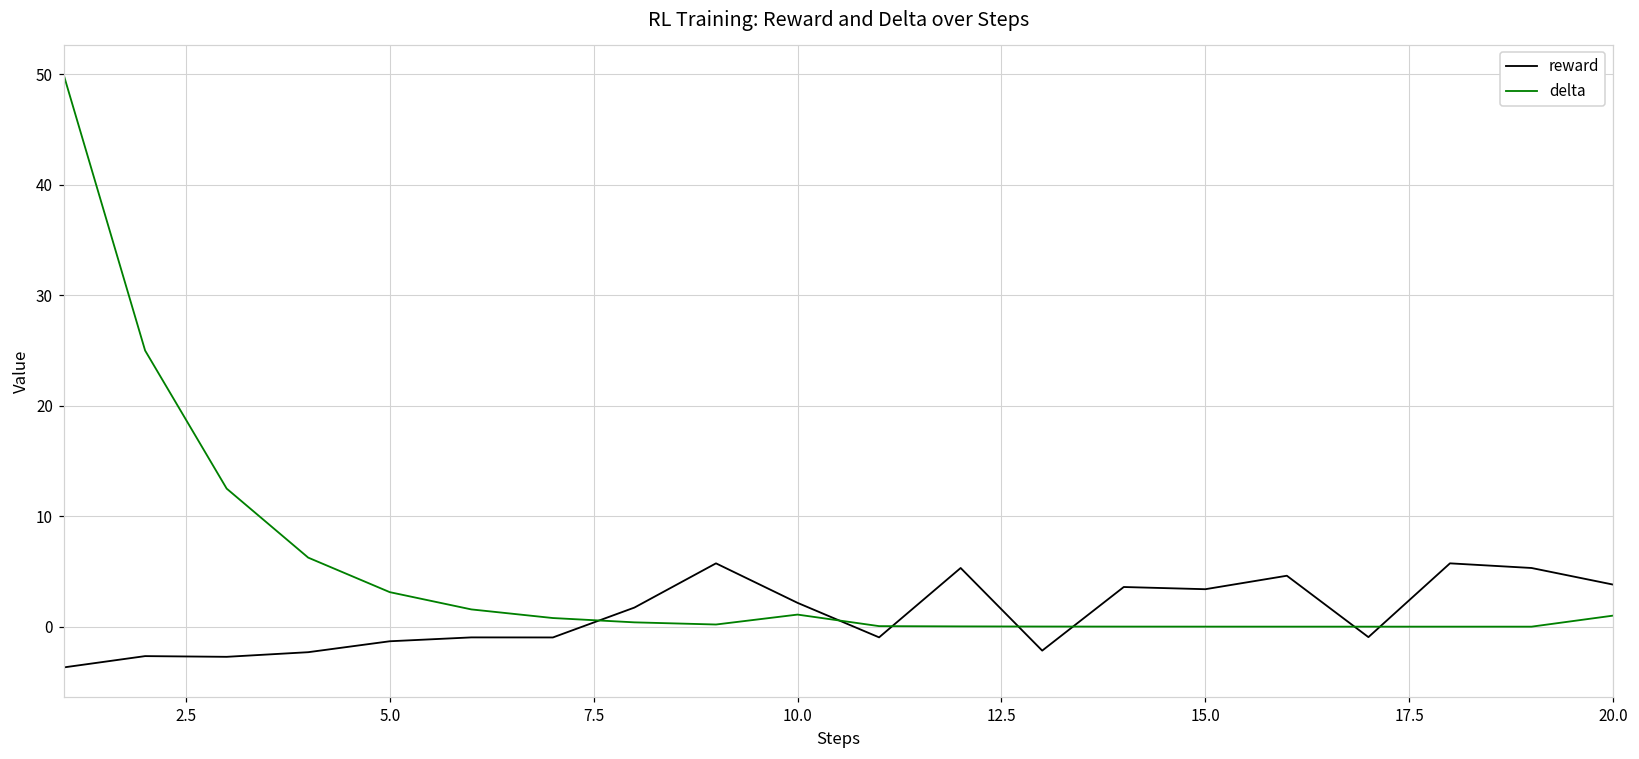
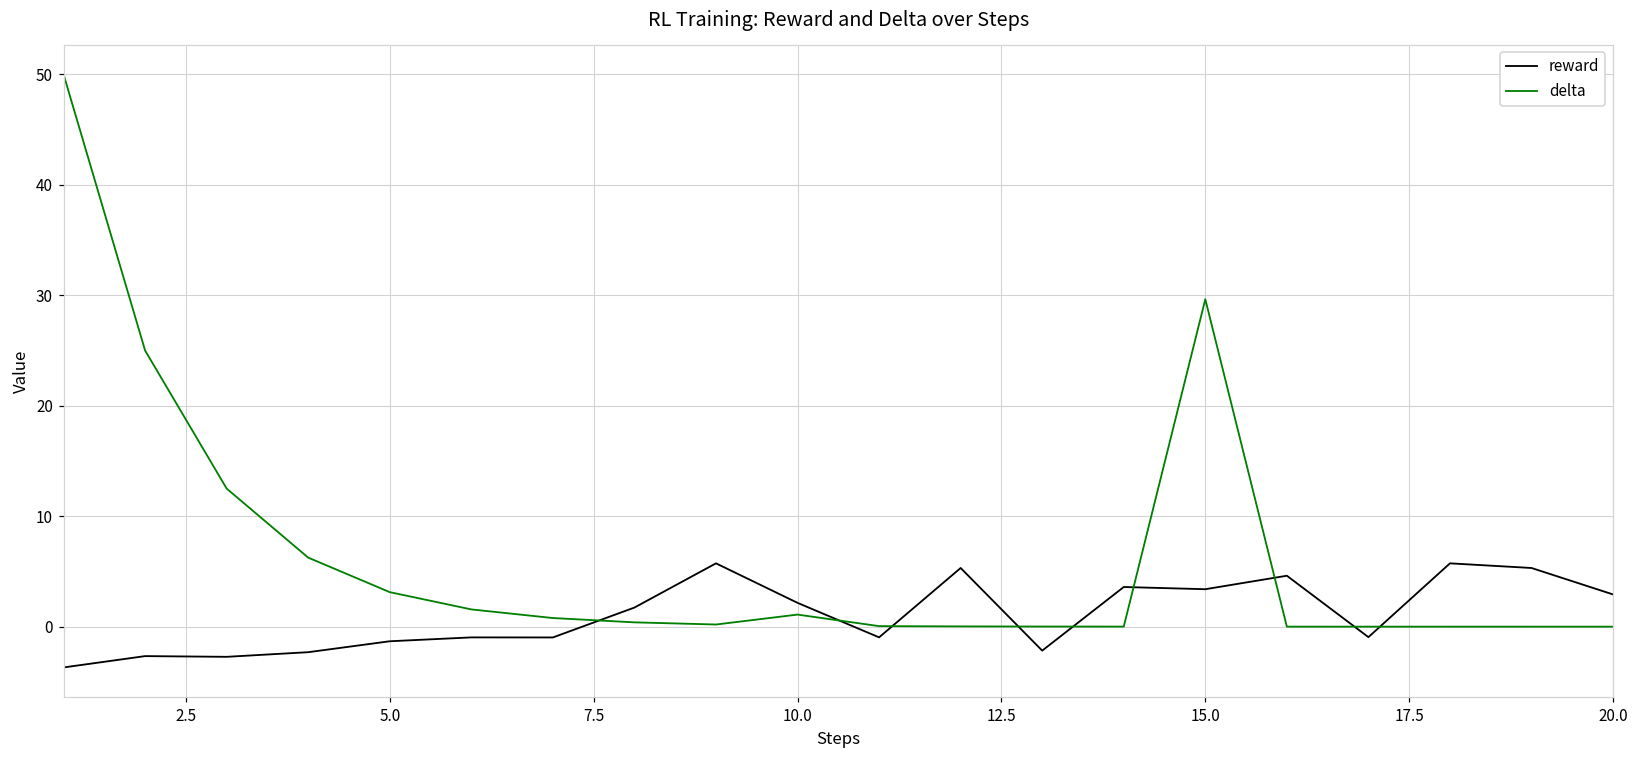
delta, 15.0: 0.0 -> 29.6
reward, 20.0: 3.8 -> 2.9
delta, 20.0: 1 -> 0
